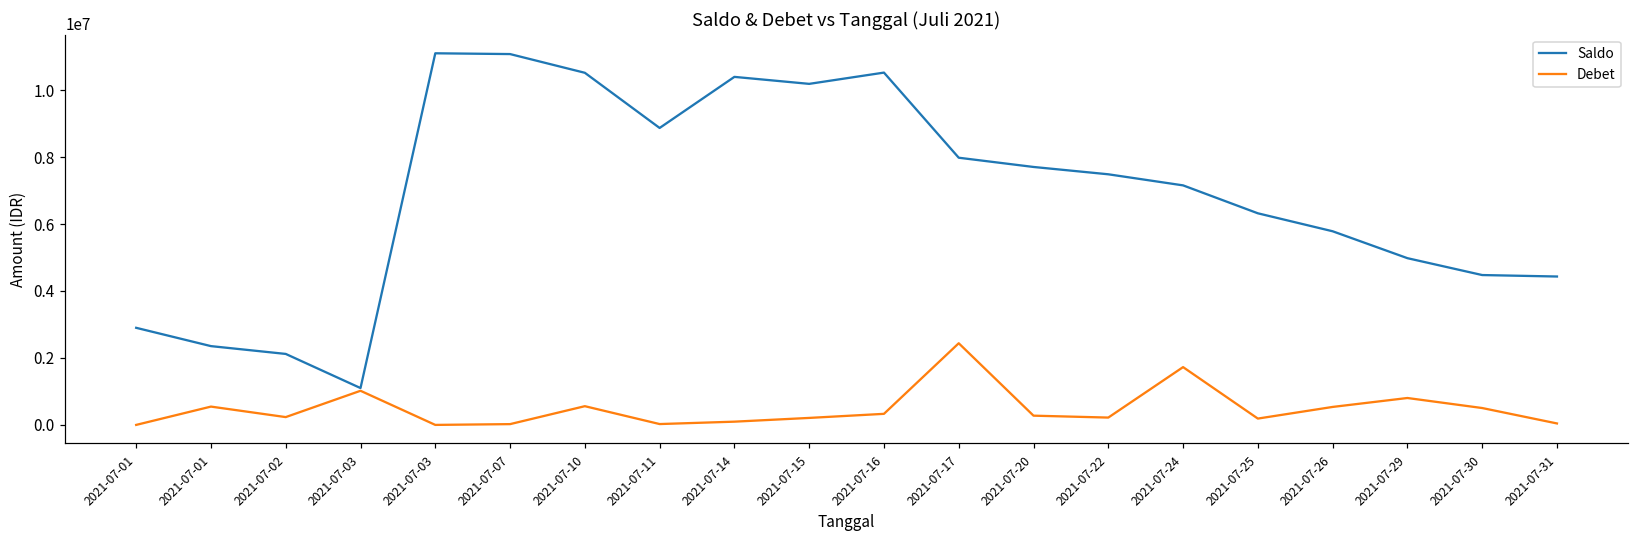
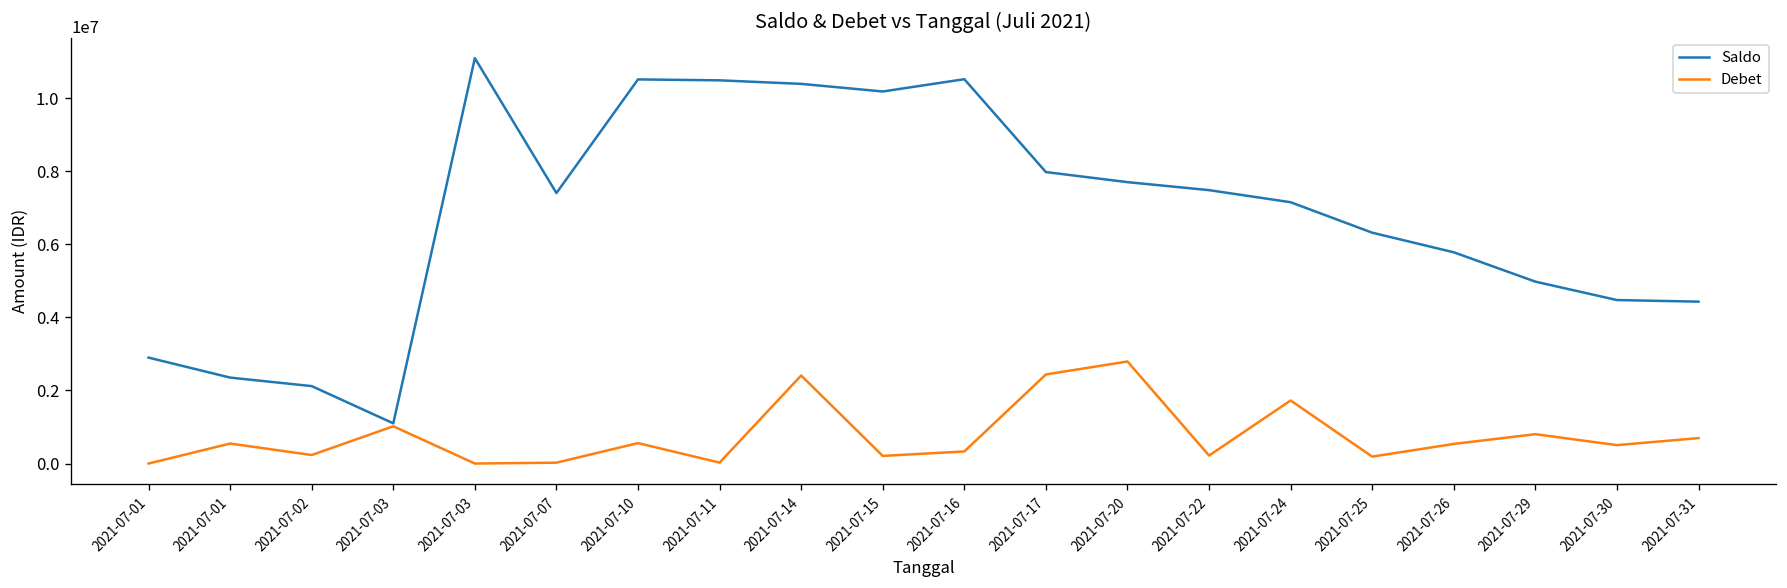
Saldo, 2021-07-07: 11100000 -> 7400000
Saldo, 2021-07-11: 8900000 -> 10500000
Debet, 2021-07-14: 100000 -> 2400000
Debet, 2021-07-20: 300000 -> 2800000
Debet, 2021-07-31: 0 -> 700000
